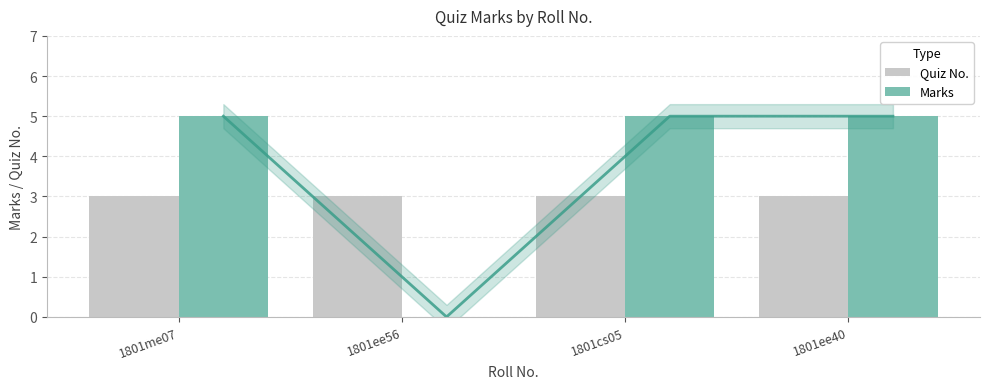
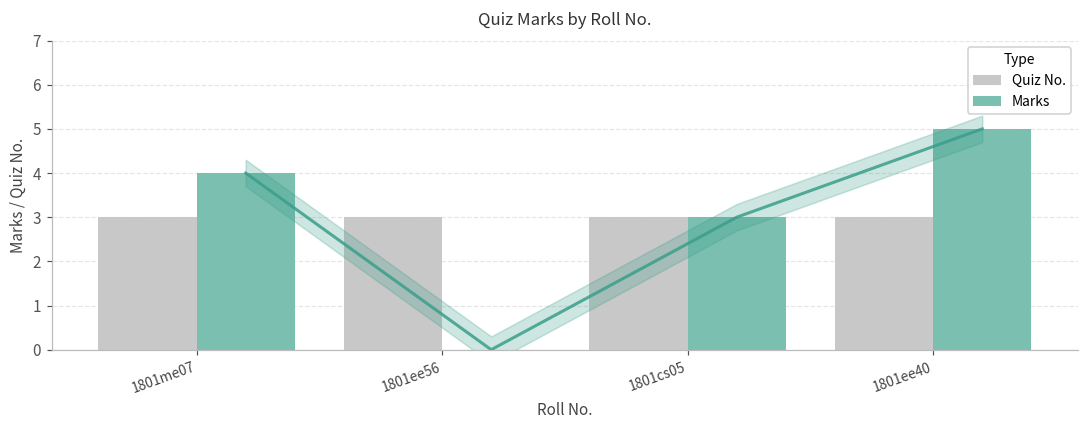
Marks, 1801me07: 5 -> 4
Marks, 1801cs05: 5 -> 3
